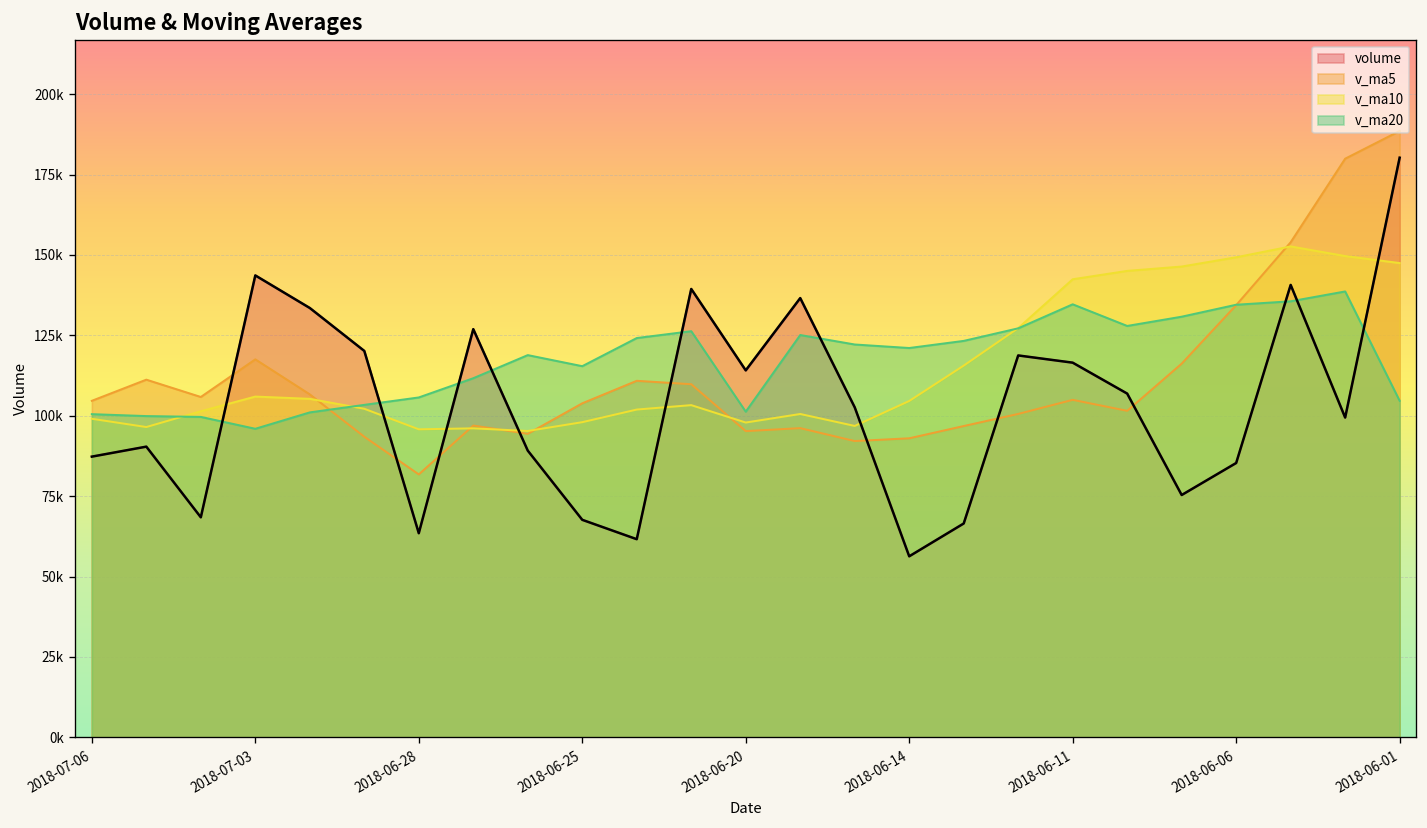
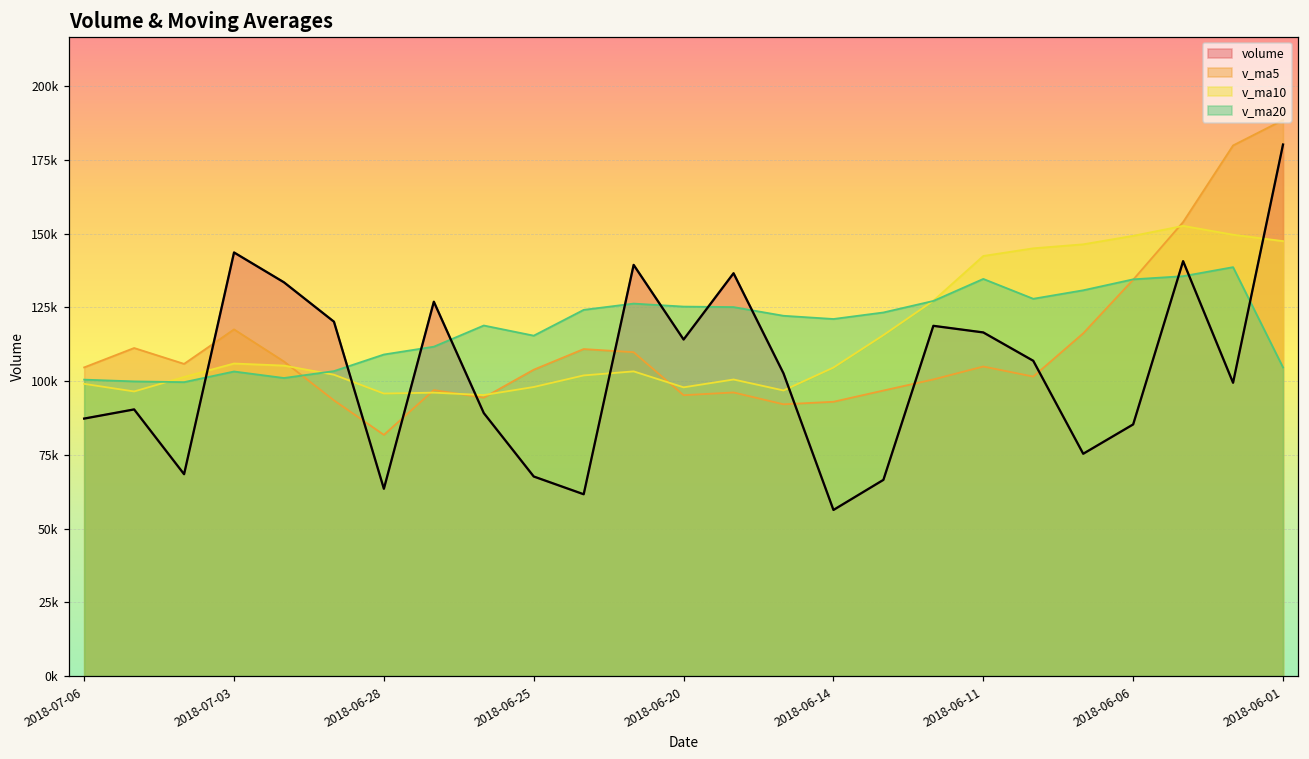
v_ma20, 2018-07-03: 96000 -> 103000
v_ma20, 2018-06-28: 106000 -> 109000
v_ma20, 2018-06-20: 101000 -> 125000
